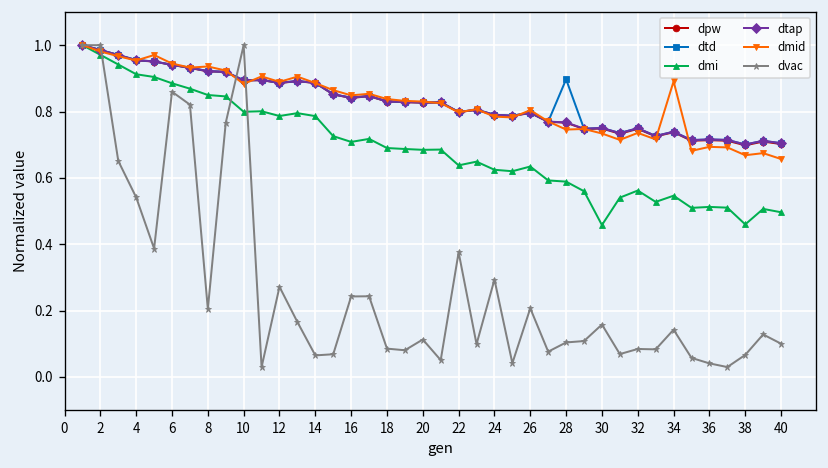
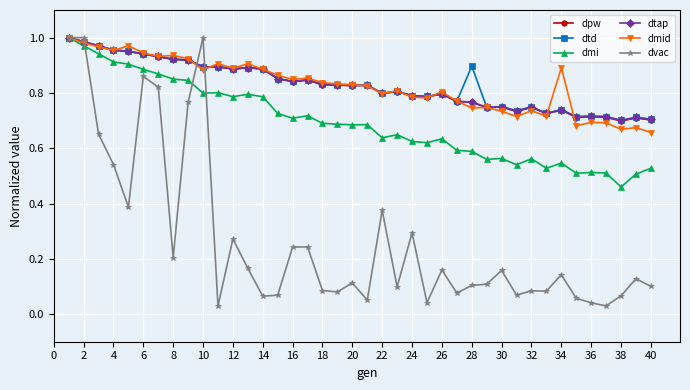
dvac, 26: 0.21 -> 0.16
dmi, 30: 0.46 -> 0.56
dmi, 40: 0.50 -> 0.53
